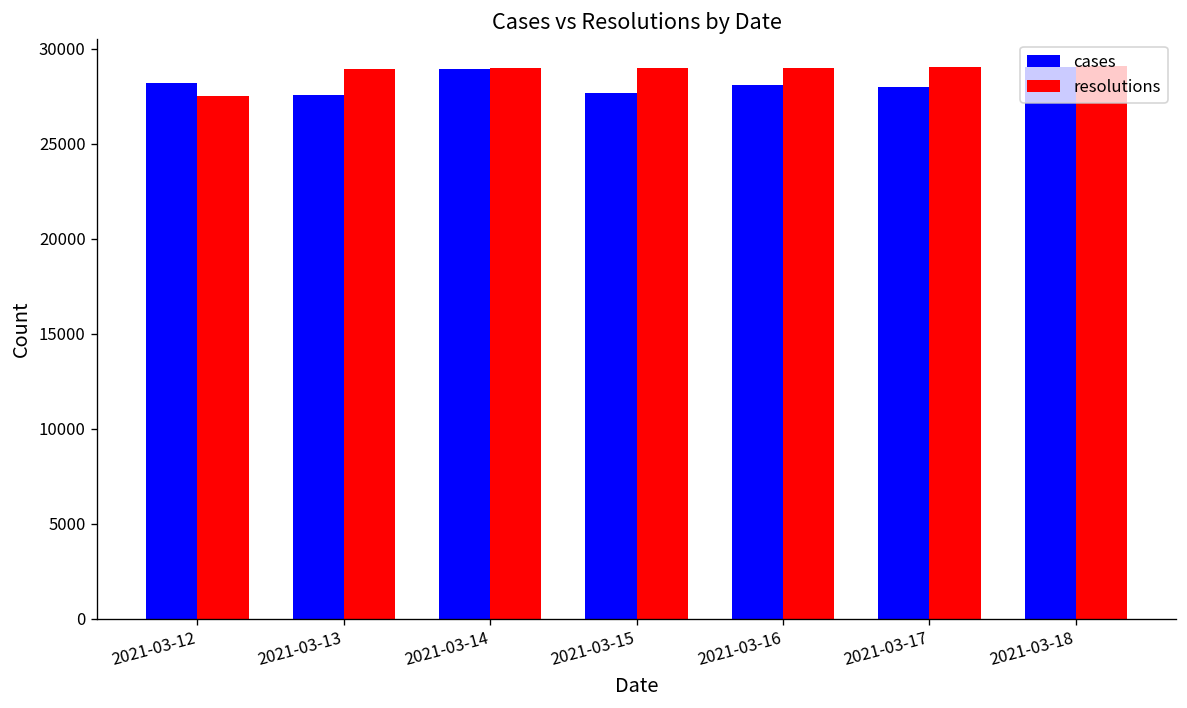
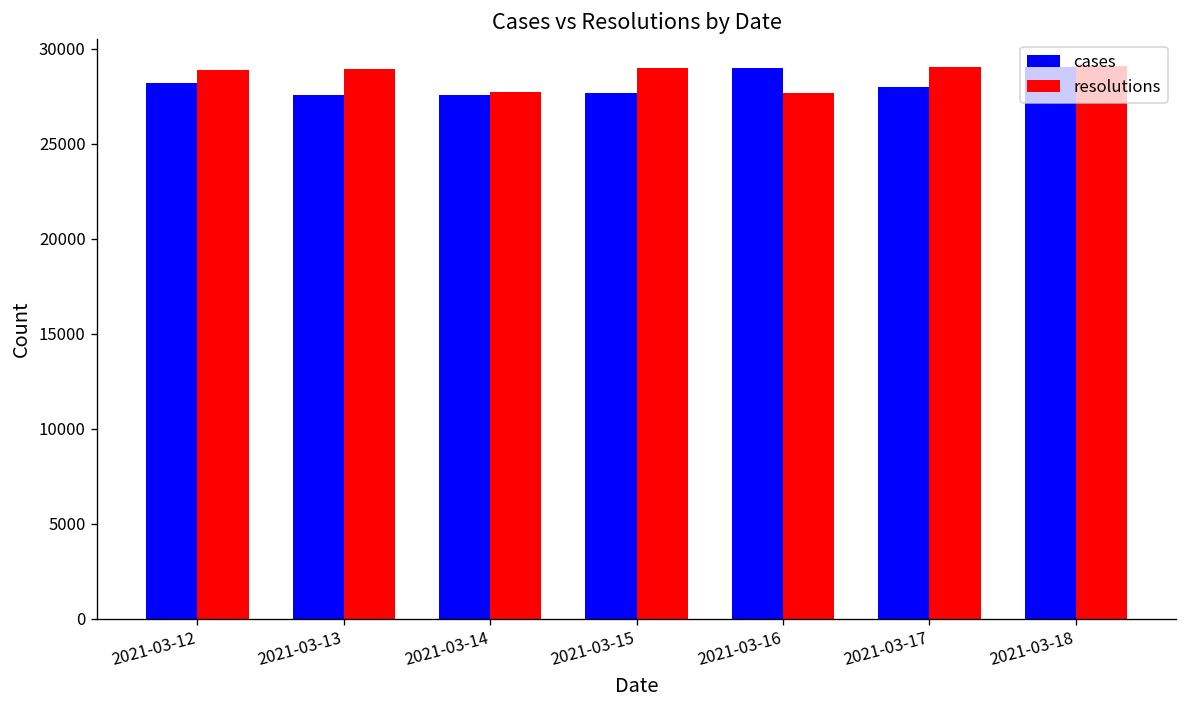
resolutions, 2021-03-12: 27500 -> 28900
cases, 2021-03-14: 28900 -> 27600
resolutions, 2021-03-14: 29000 -> 27700
cases, 2021-03-16: 28100 -> 29000
resolutions, 2021-03-16: 29000 -> 27700
